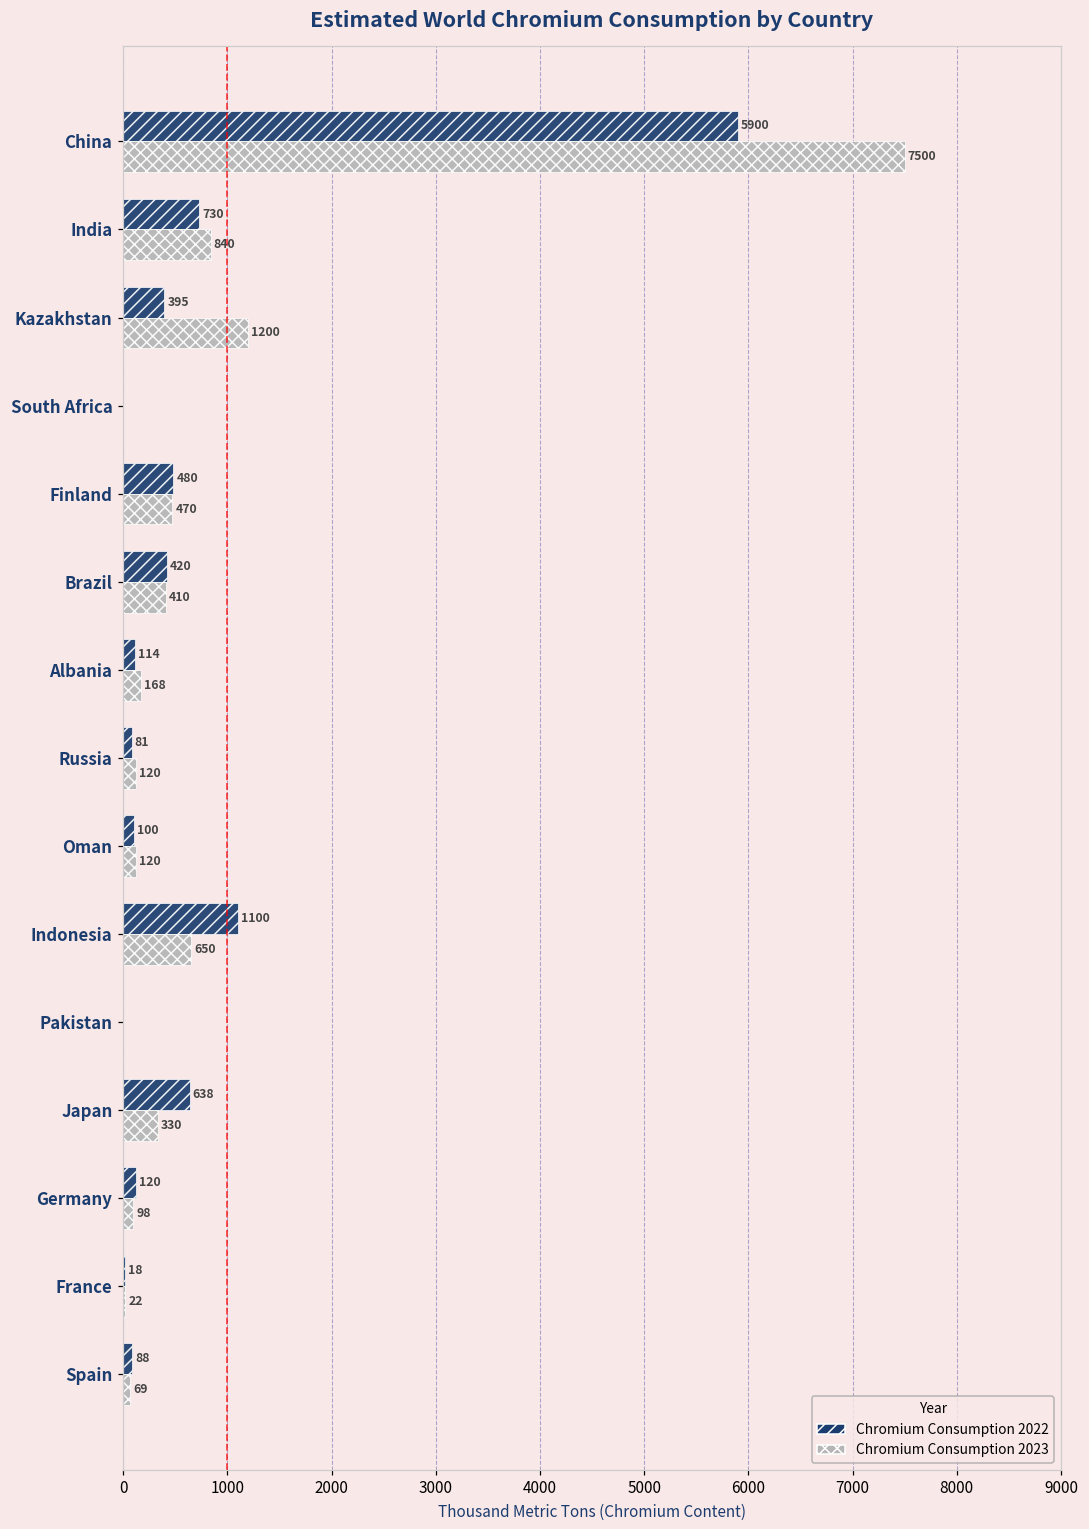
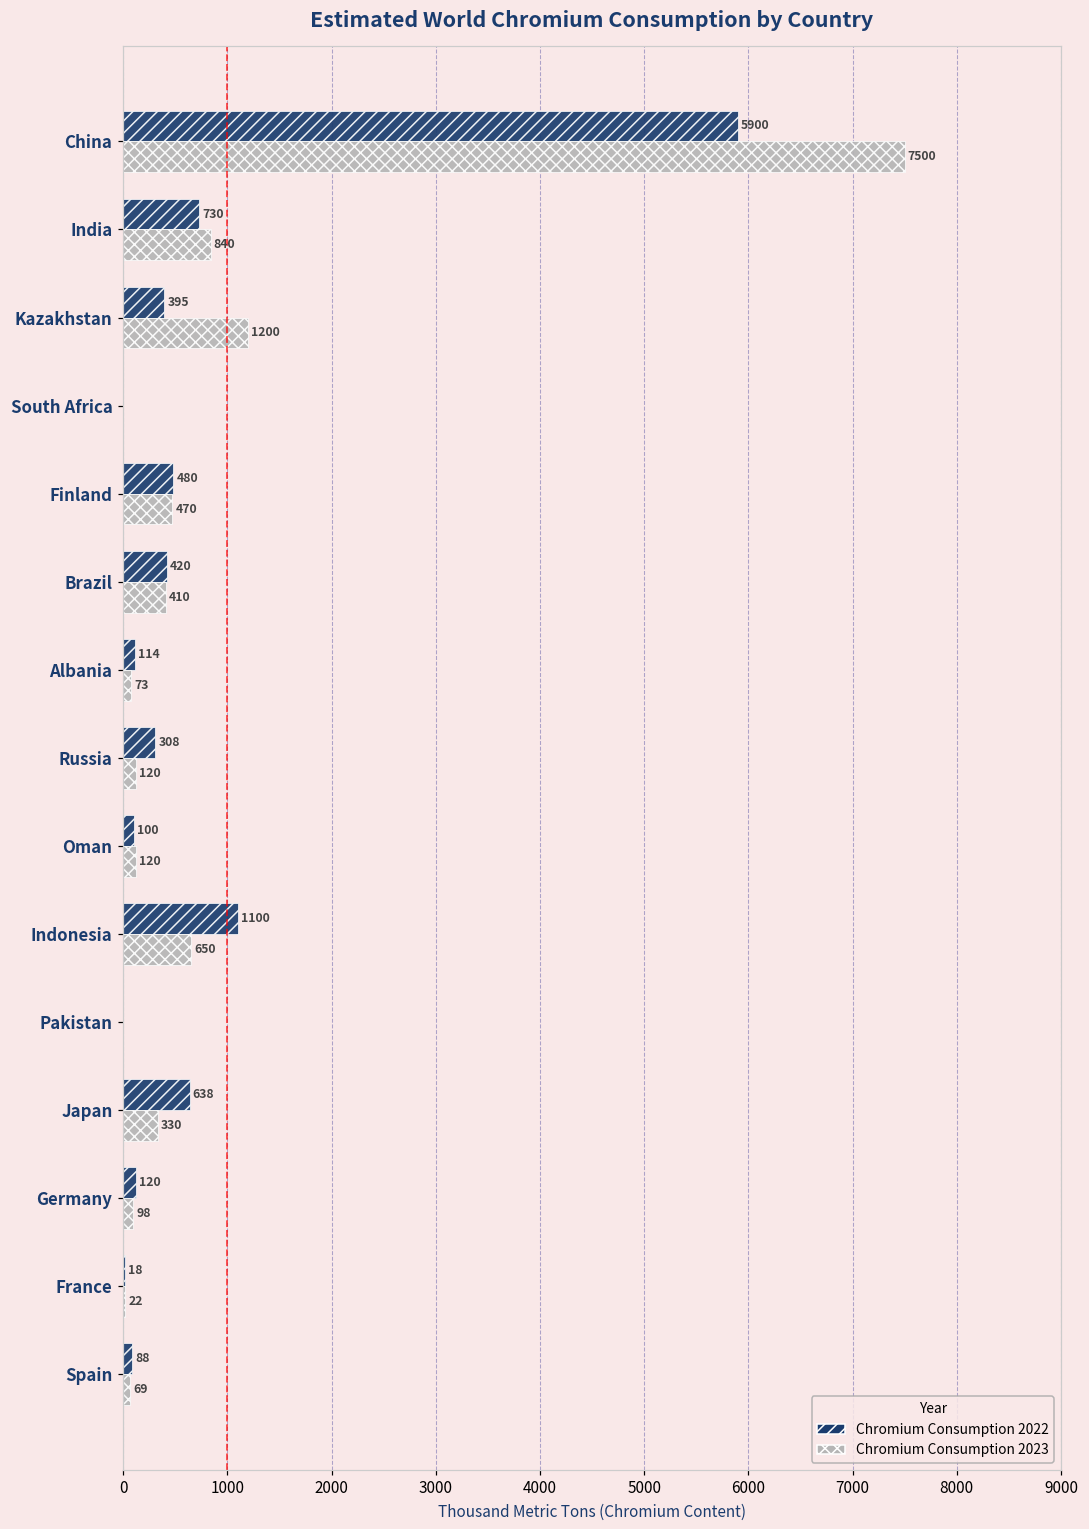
Chromium Consumption 2023, Albania: 168 -> 73
Chromium Consumption 2022, Russia: 81 -> 308
